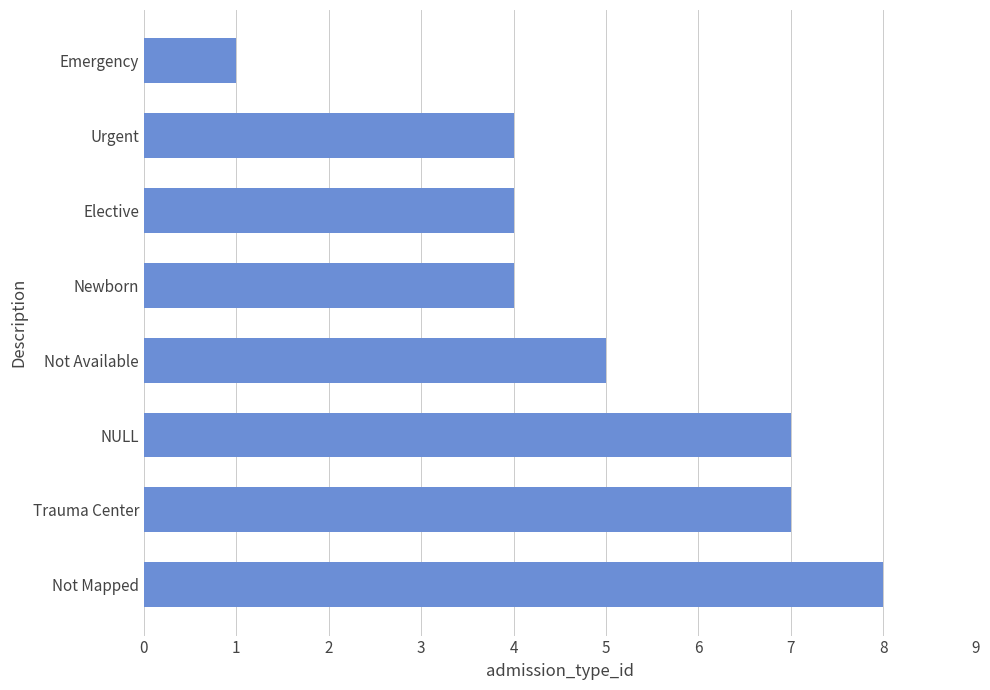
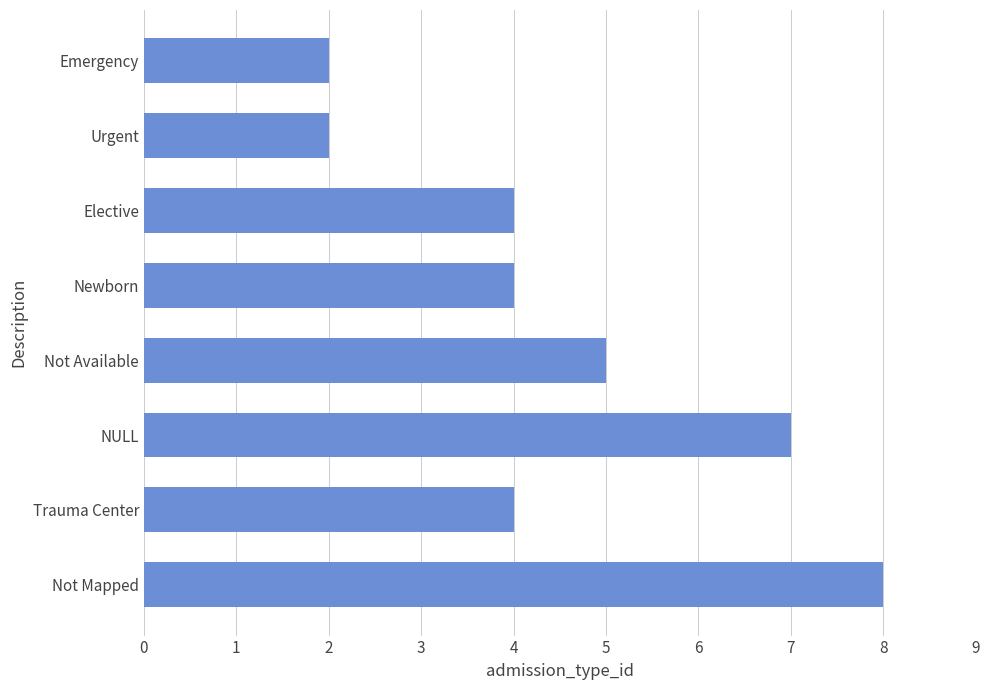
Emergency: 1 -> 2
Urgent: 4 -> 2
Trauma Center: 7 -> 4
